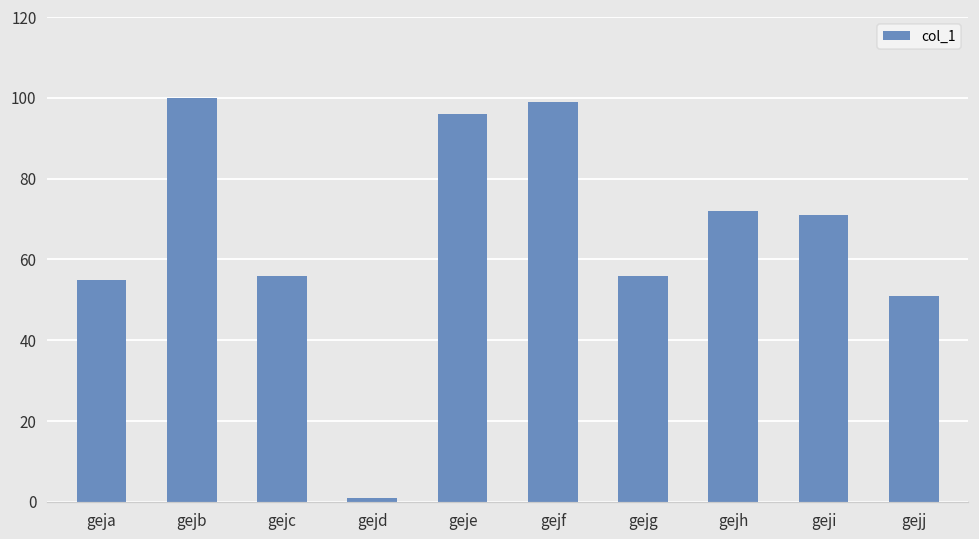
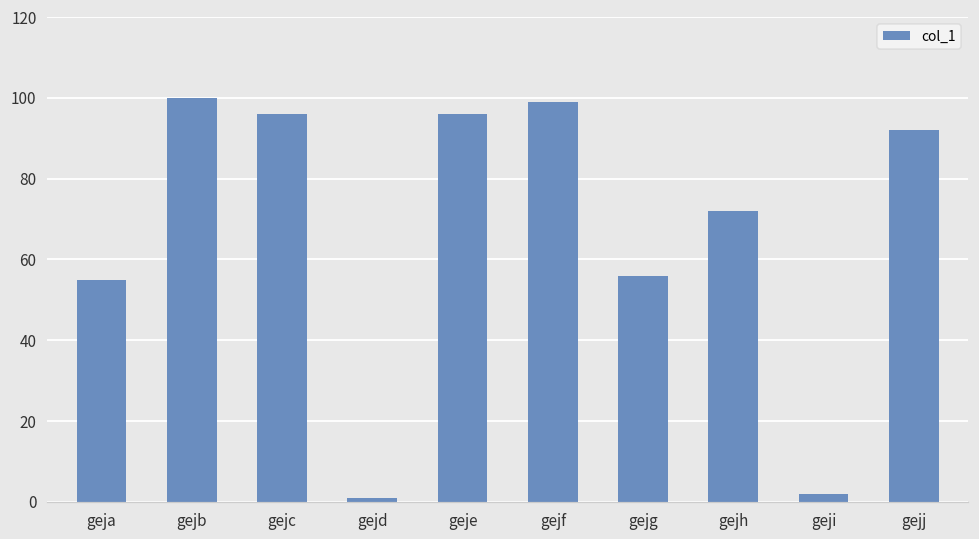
gejc: 56 -> 96
geji: 71 -> 2
gejj: 51 -> 92
